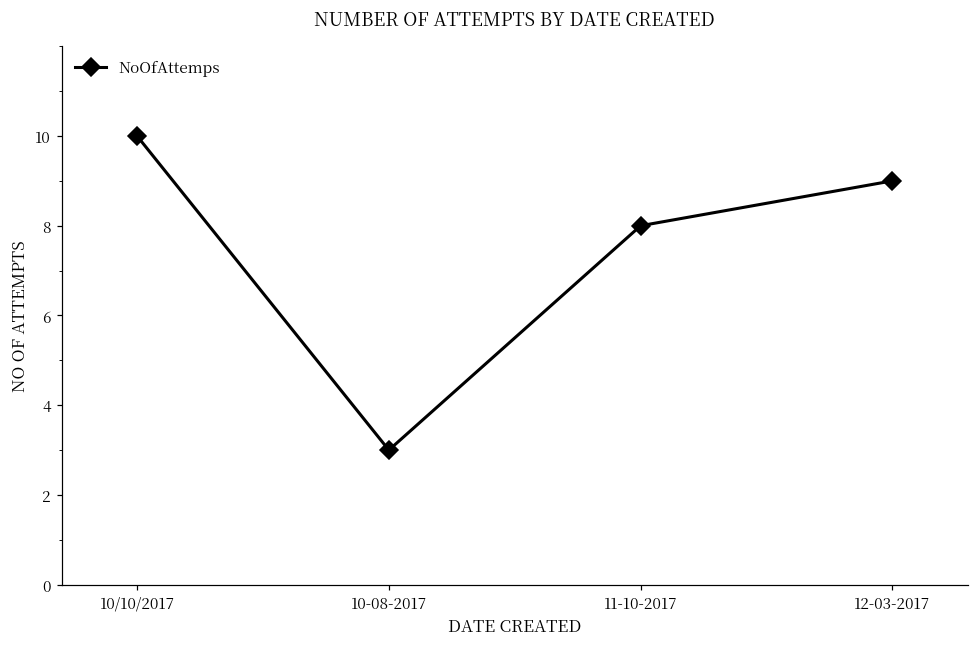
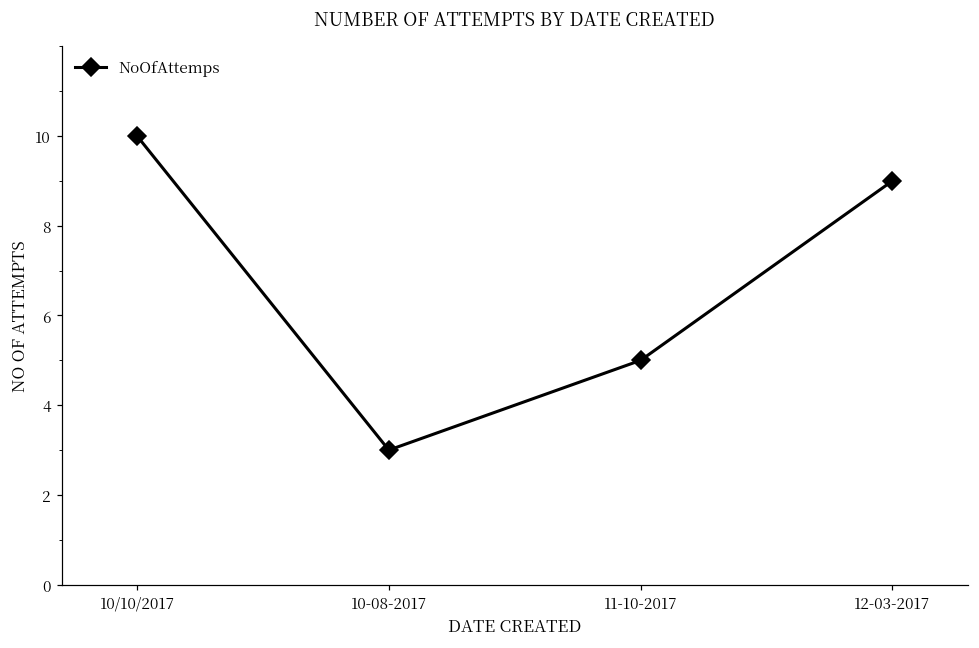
11-10-2017: 8 -> 5
